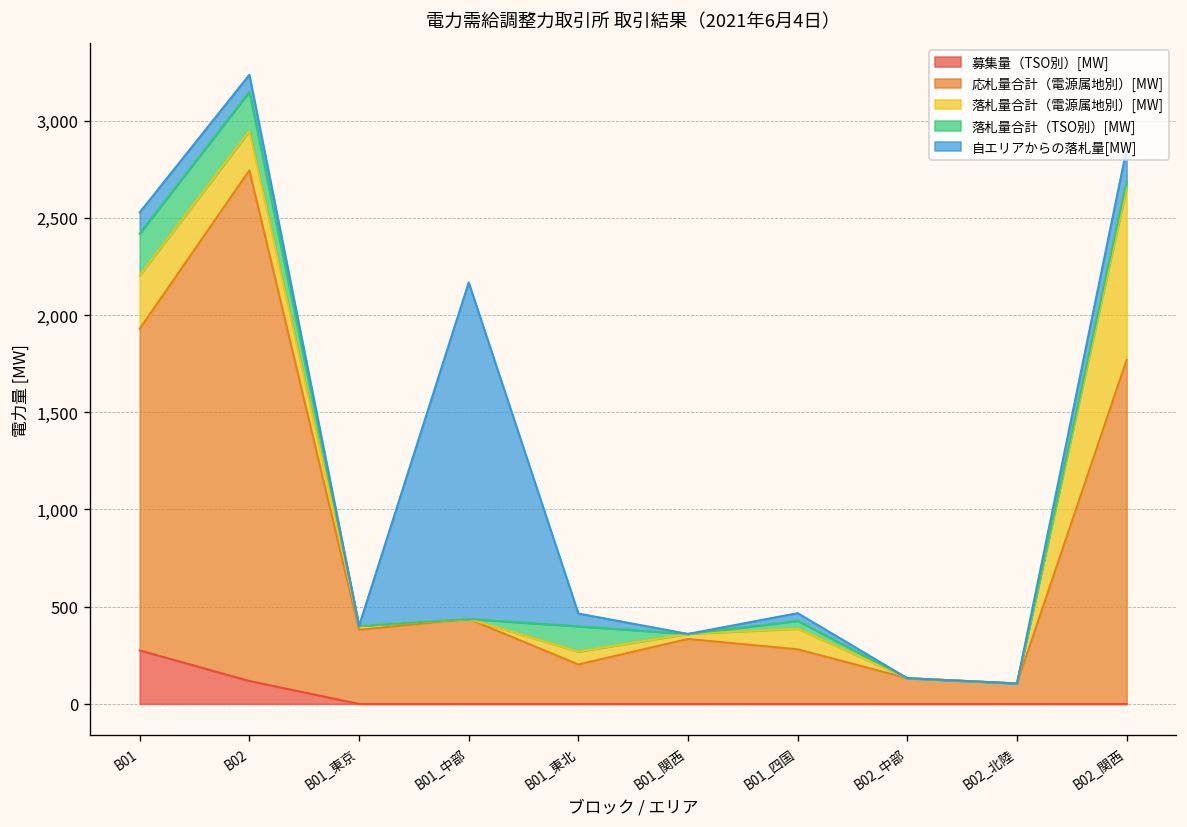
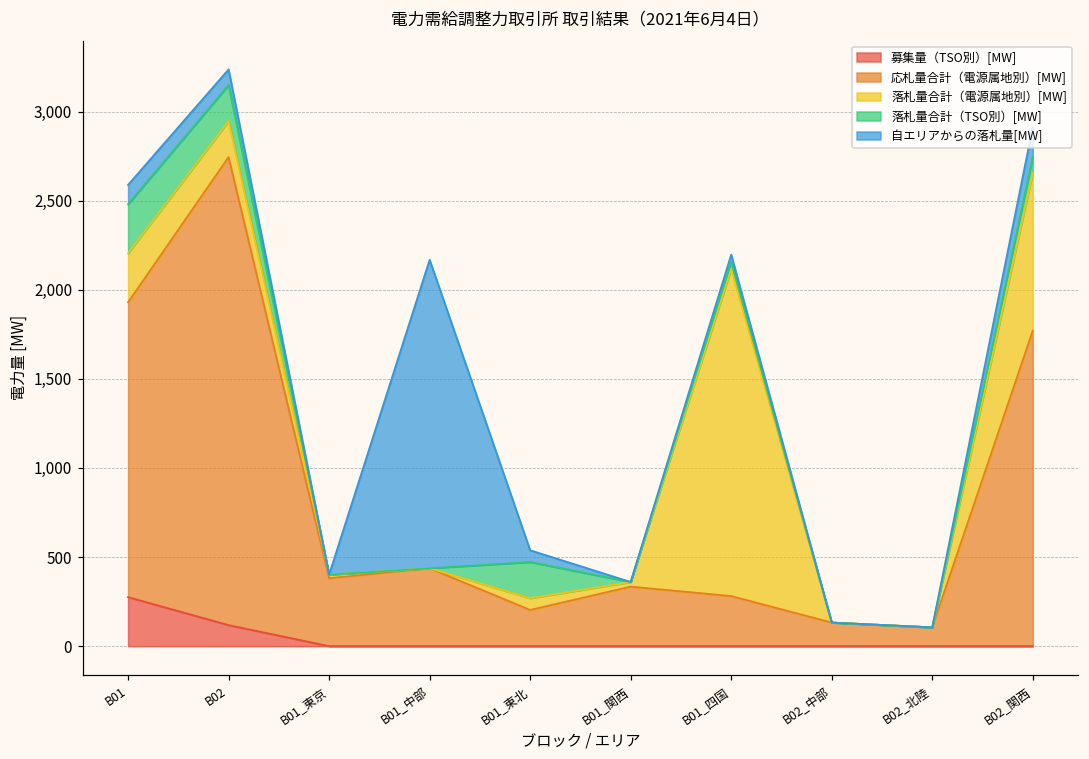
落札量合計（TSO別）[MW], B01: 220 -> 280
落札量合計（TSO別）[MW], B01_東北: 130 -> 200
落札量合計（電源属地別）[MW], B01_四国: 110 -> 1,840
落札量合計（TSO別）[MW], B02_関西: 30 -> 90
